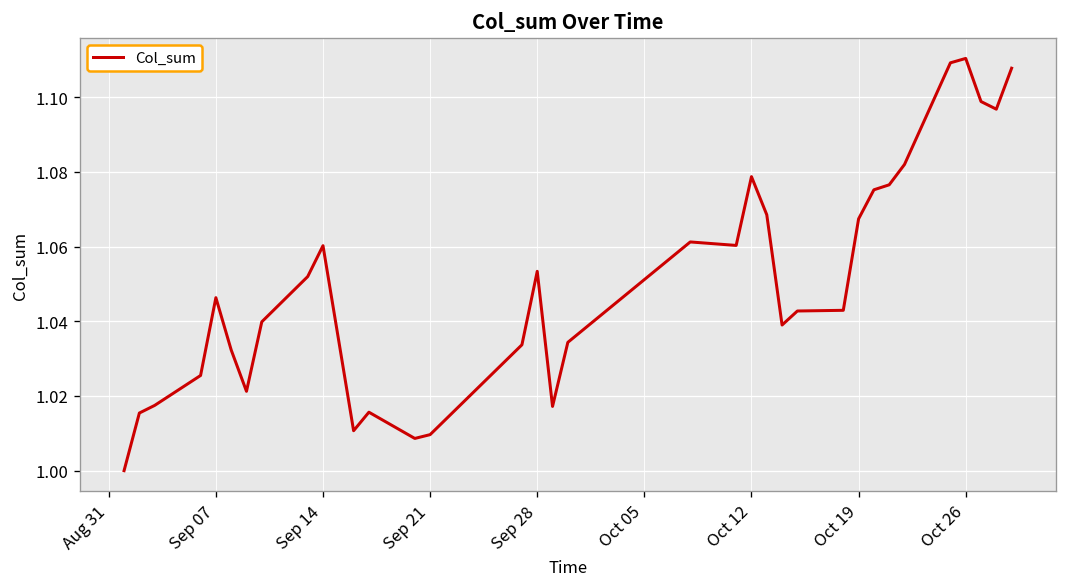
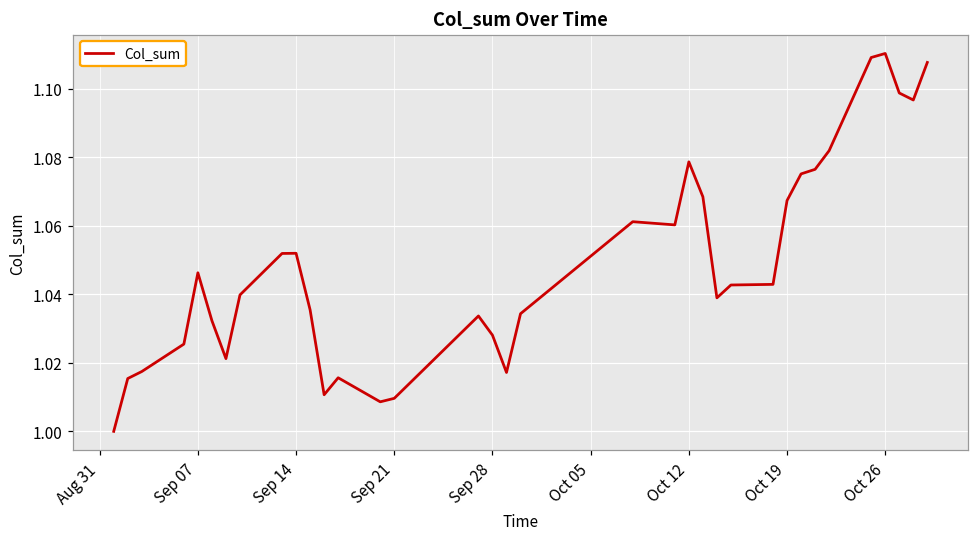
Sep 14: 1.060 -> 1.052
Sep 28: 1.053 -> 1.028
